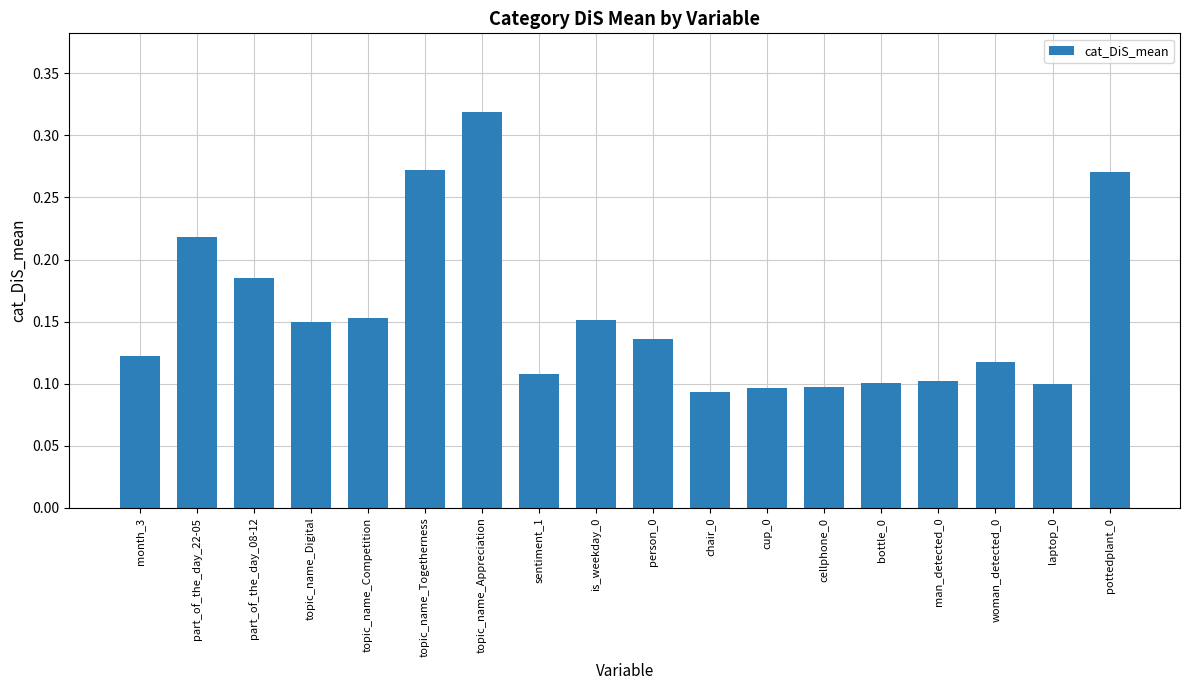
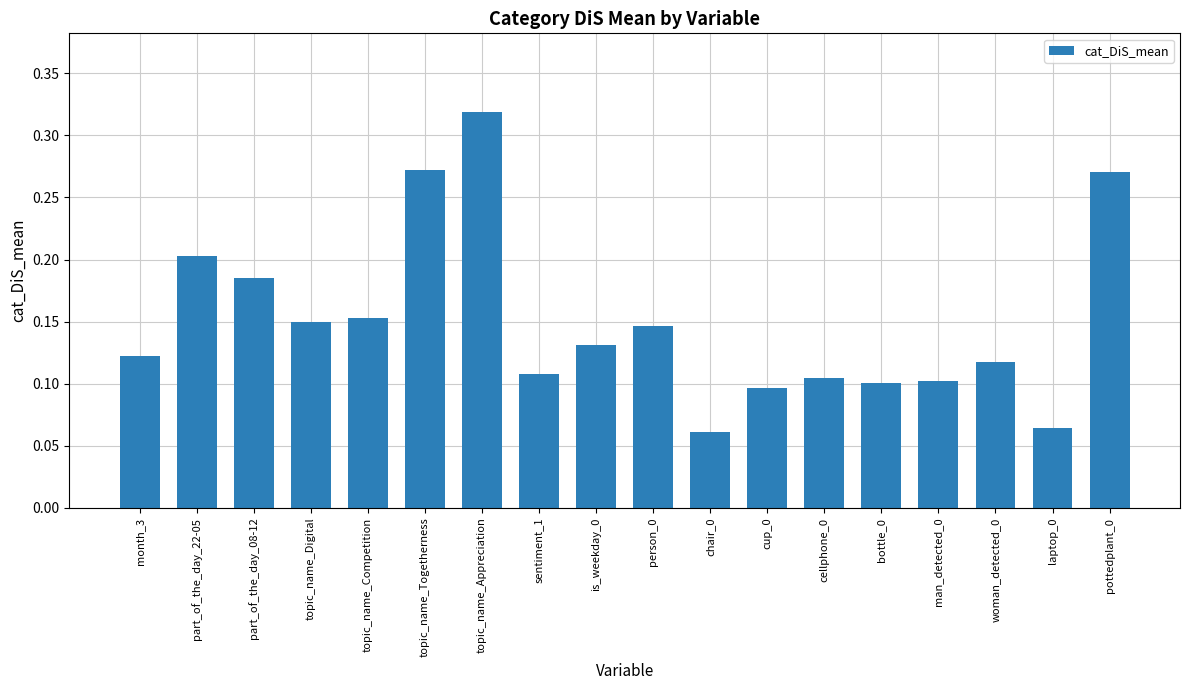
part_of_the_day_22-05: 0.218 -> 0.203
is_weekday_0: 0.151 -> 0.131
person_0: 0.136 -> 0.147
chair_0: 0.093 -> 0.061
cellphone_0: 0.098 -> 0.105
laptop_0: 0.100 -> 0.064
